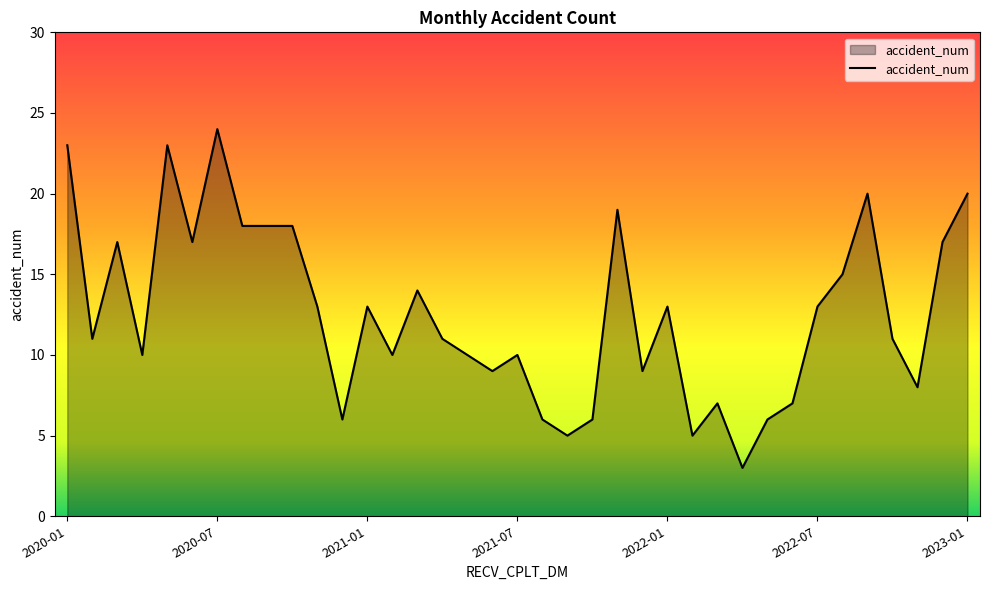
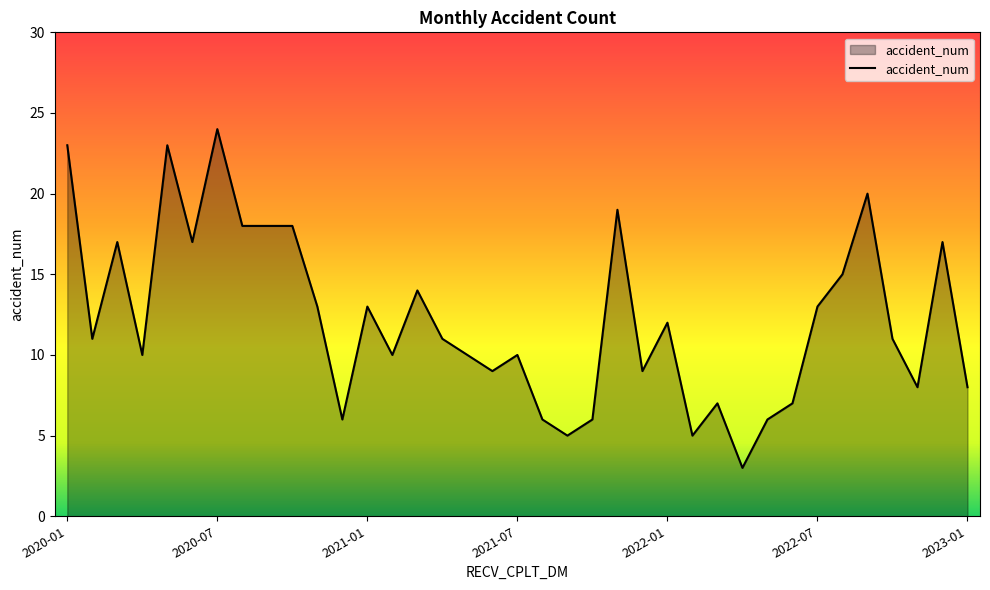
2022-01: 13 -> 12
2023-01: 20 -> 8
